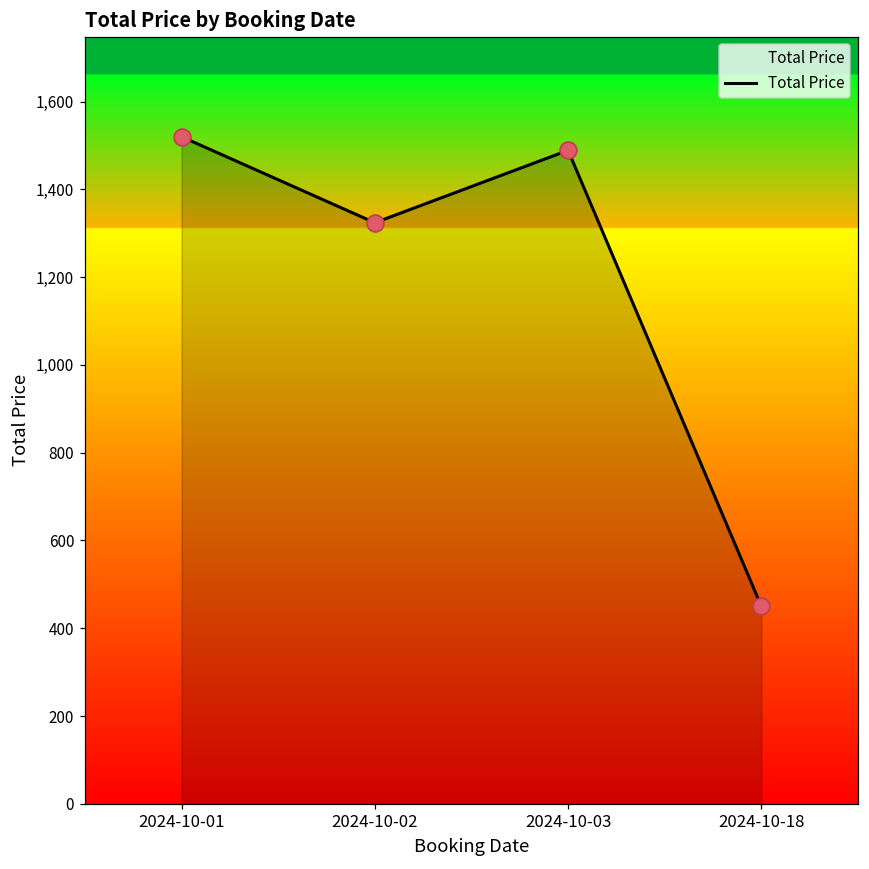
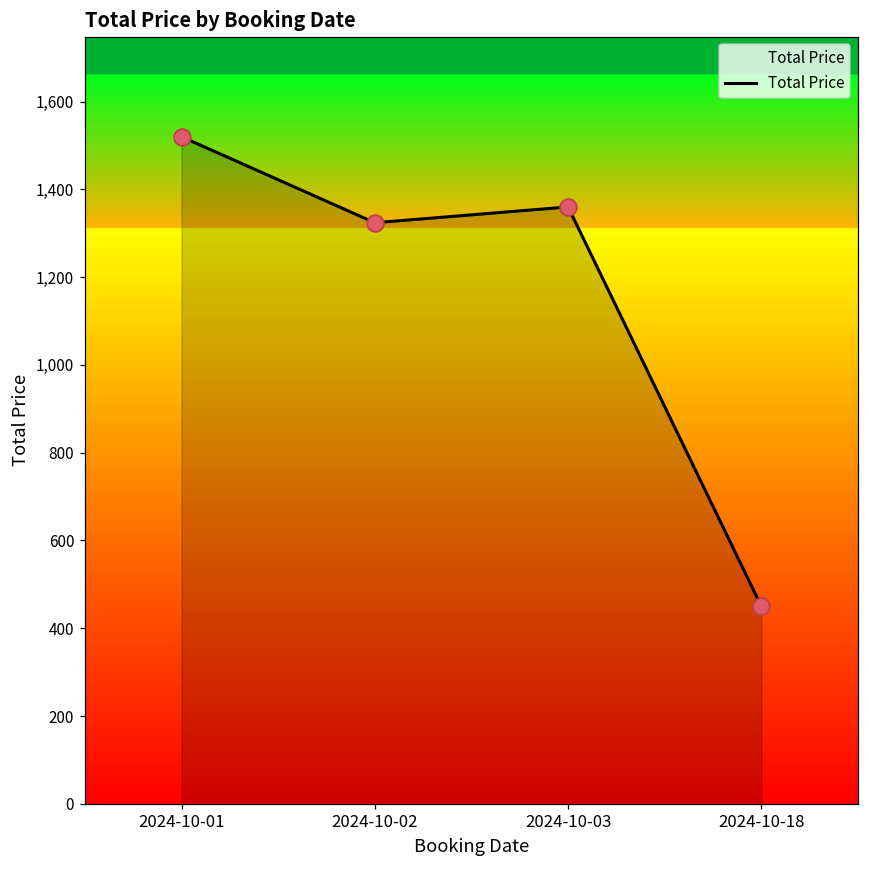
2024-10-03: 1,490 -> 1,360
